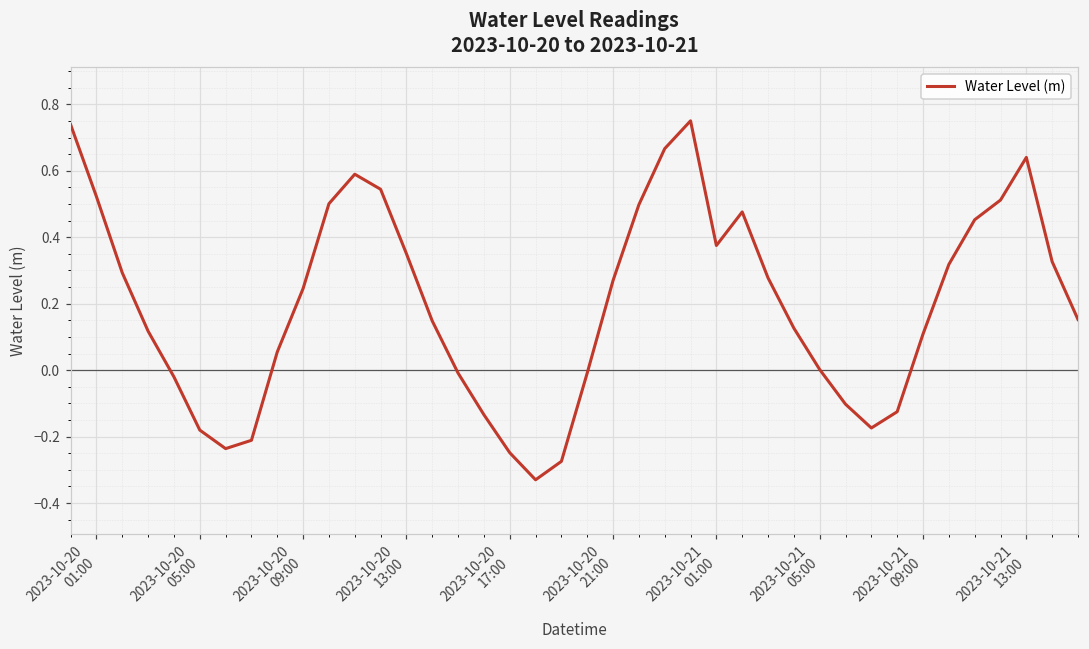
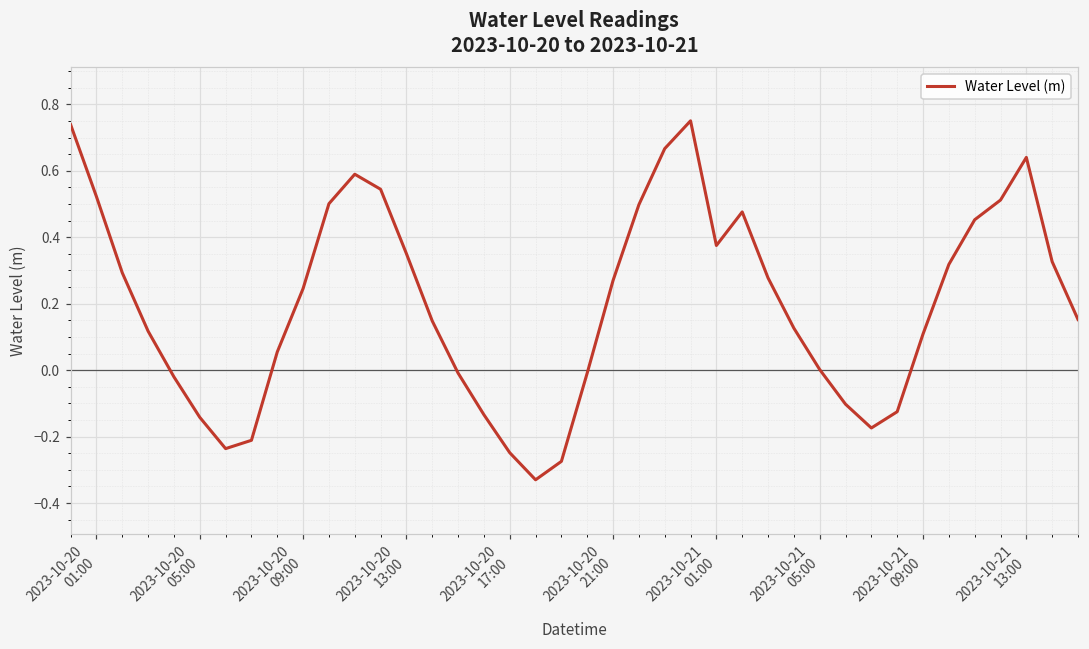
2023-10-20 05:00: -0.18 -> -0.14
